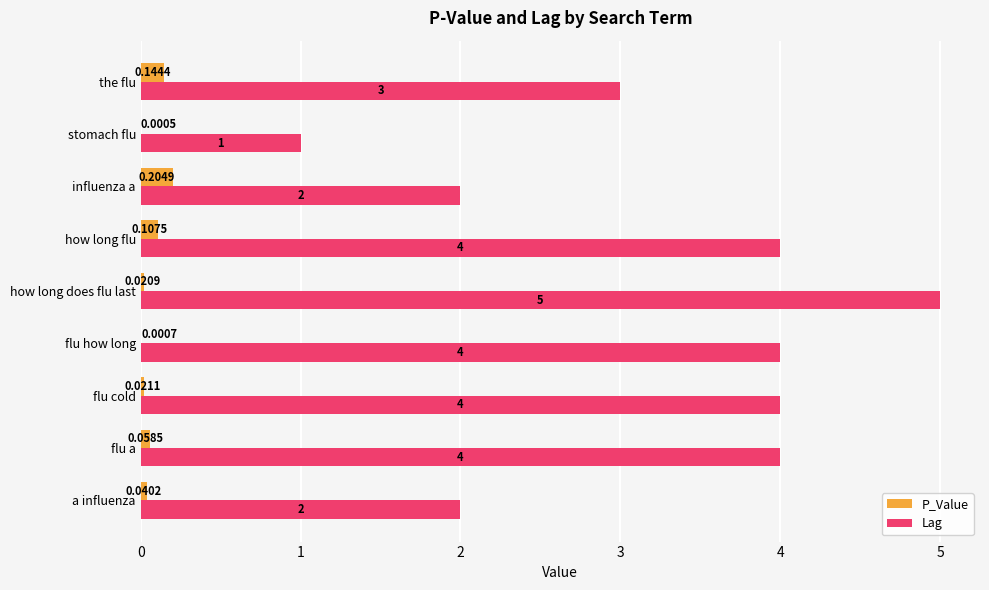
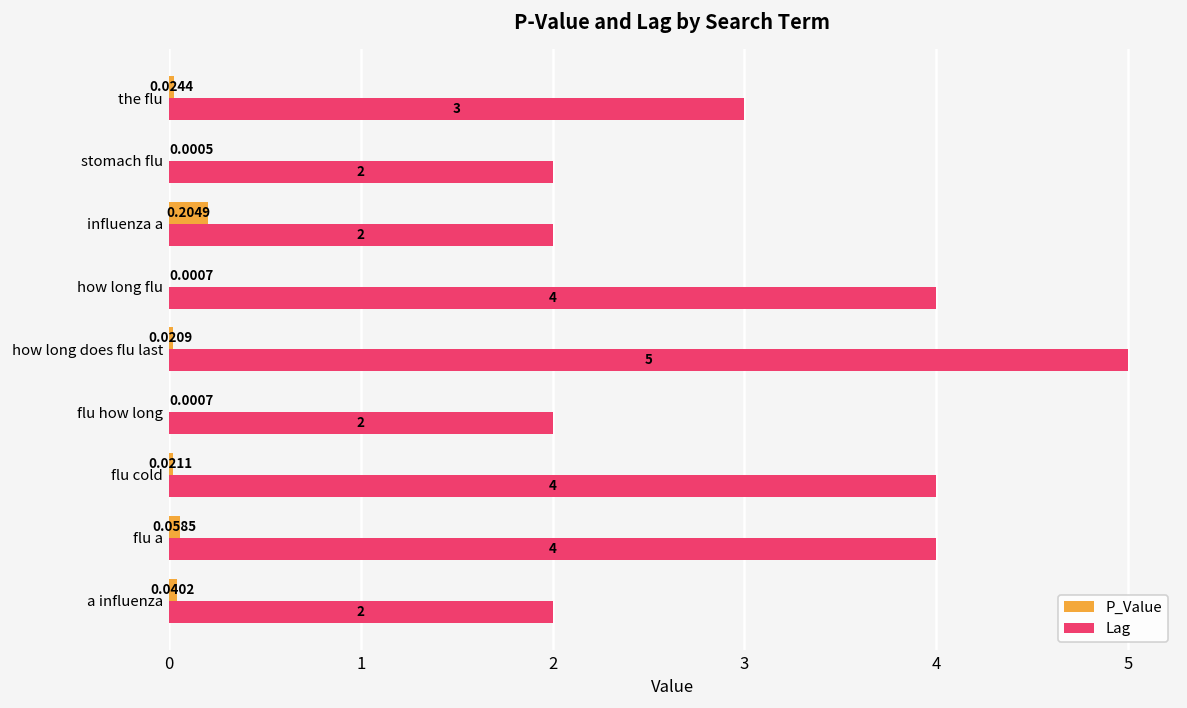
P_Value, the flu: 0.1444 -> 0.0244
Lag, stomach flu: 1 -> 2
P_Value, how long flu: 0.1075 -> 0.0007
Lag, flu how long: 4 -> 2
